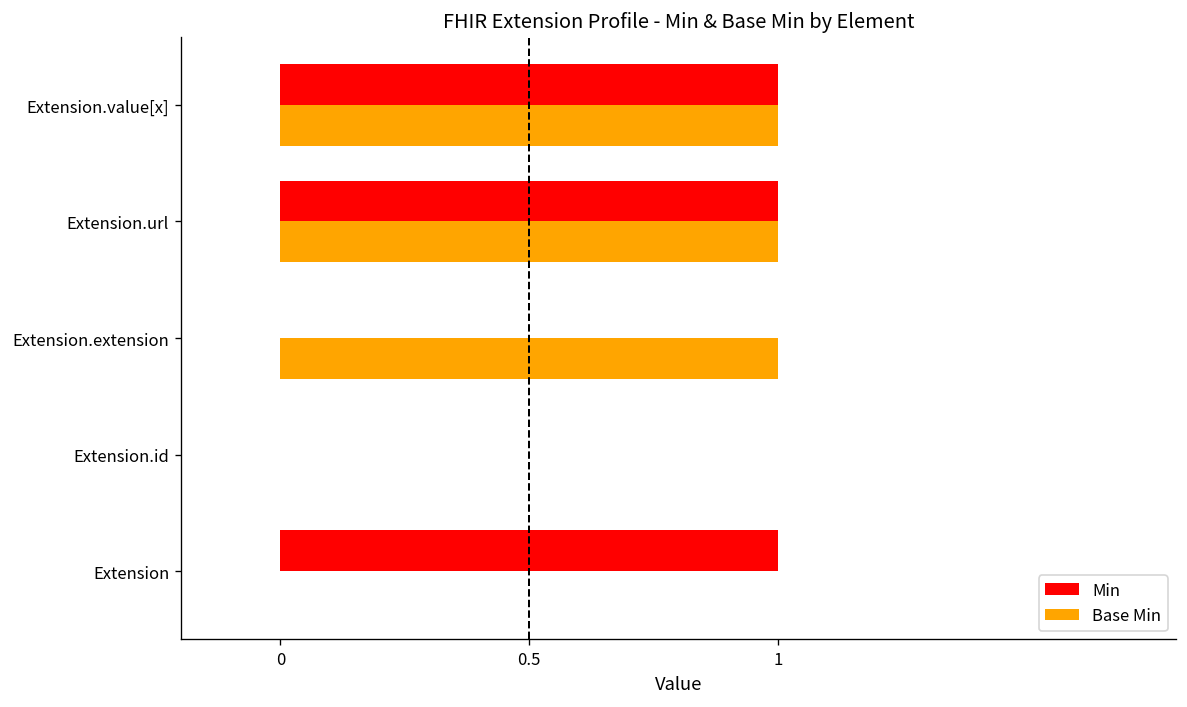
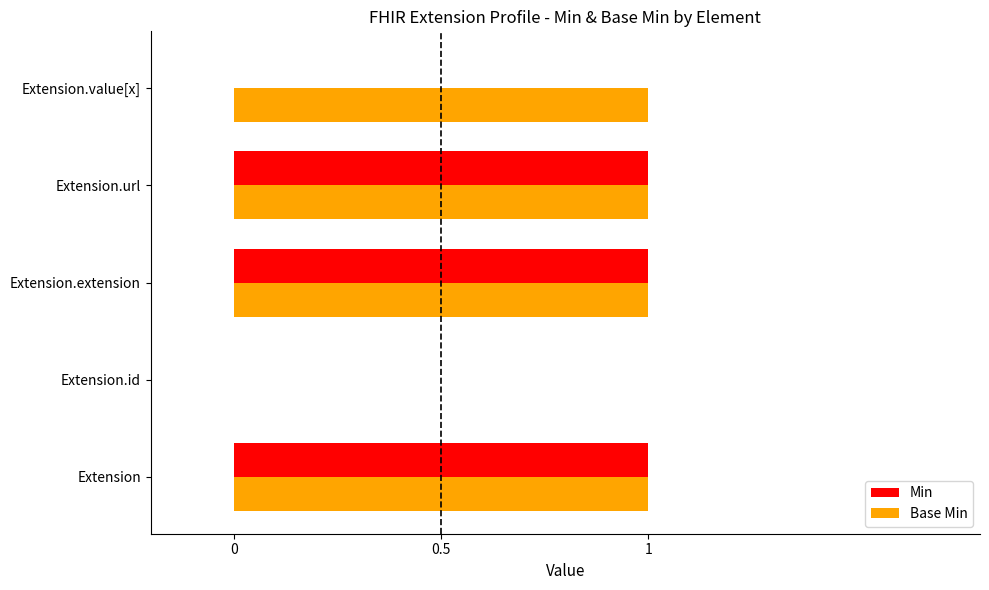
Min, Extension.value[x]: 1 -> 0
Min, Extension.extension: 0 -> 1
Base Min, Extension: 0 -> 1
